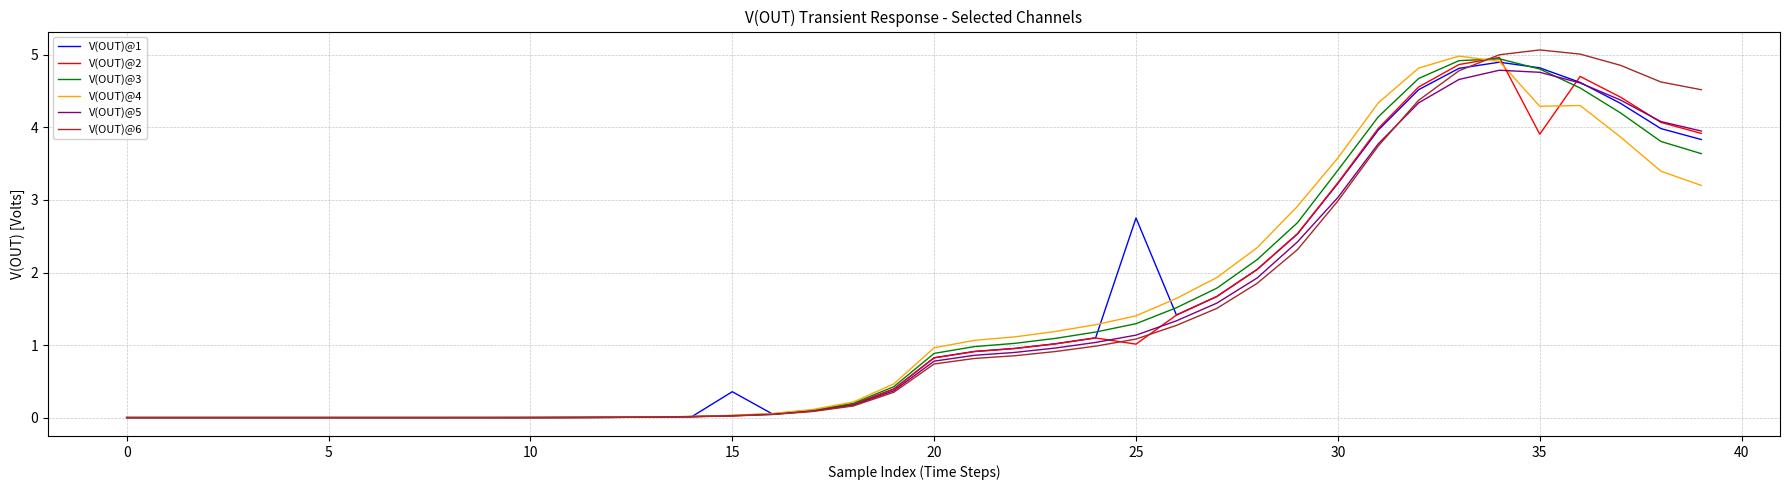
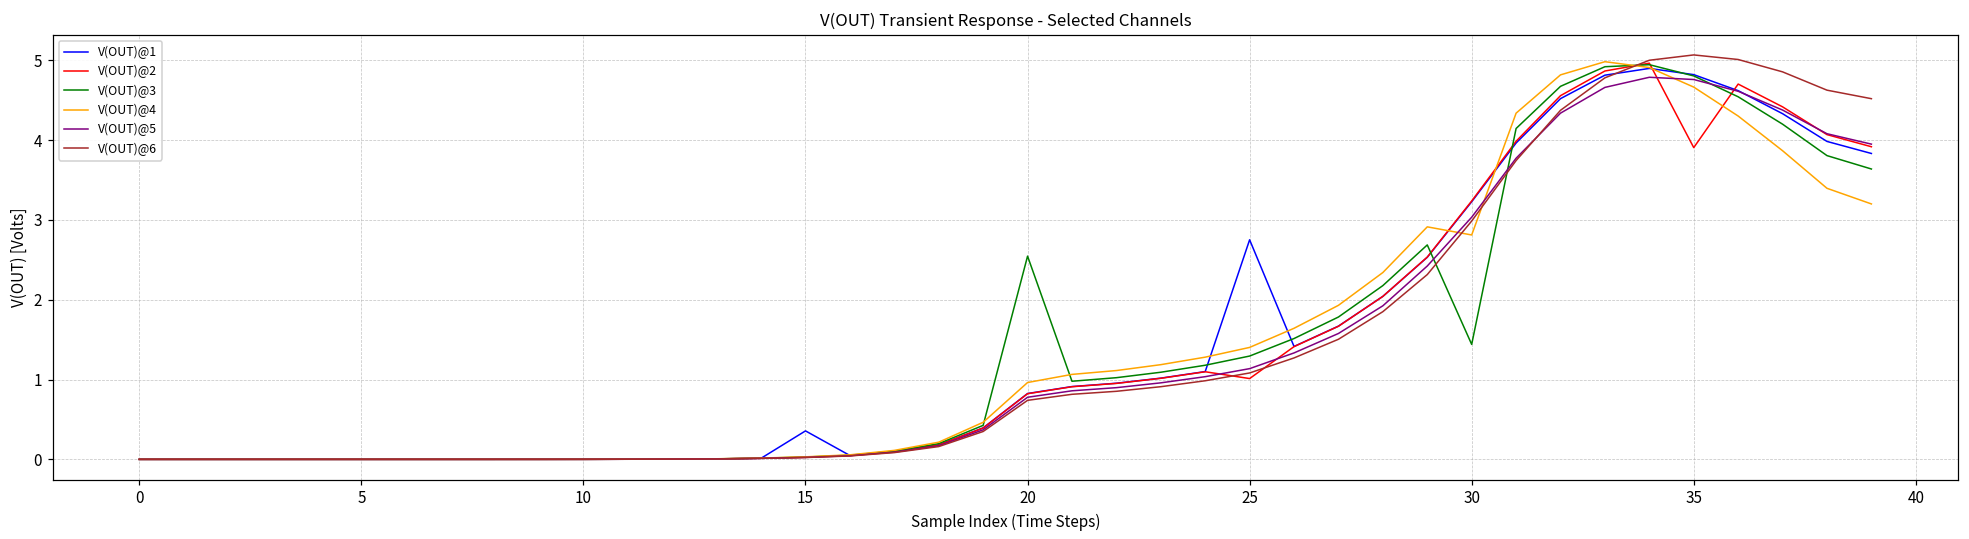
V(OUT)@3, 20: 0.9 -> 2.5
V(OUT)@3, 30: 3.4 -> 1.4
V(OUT)@4, 30: 3.6 -> 2.8
V(OUT)@4, 35: 4.3 -> 4.7
